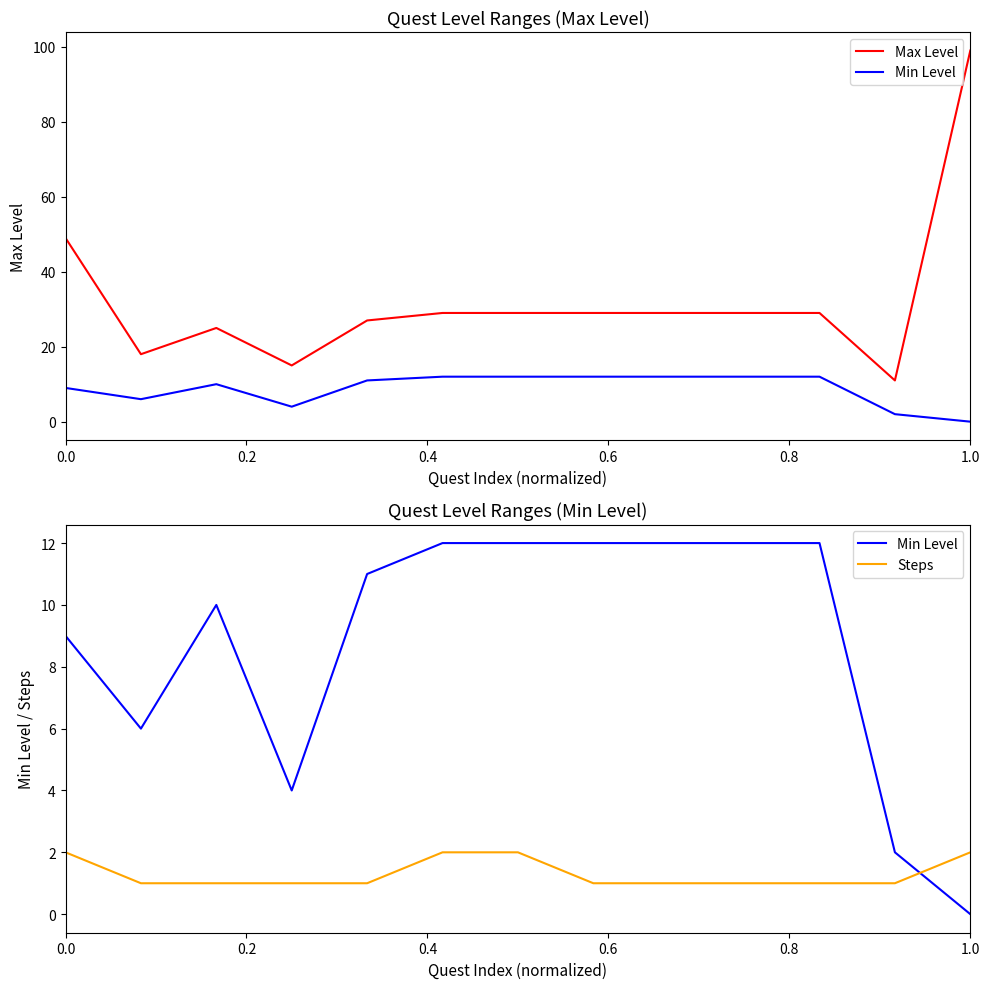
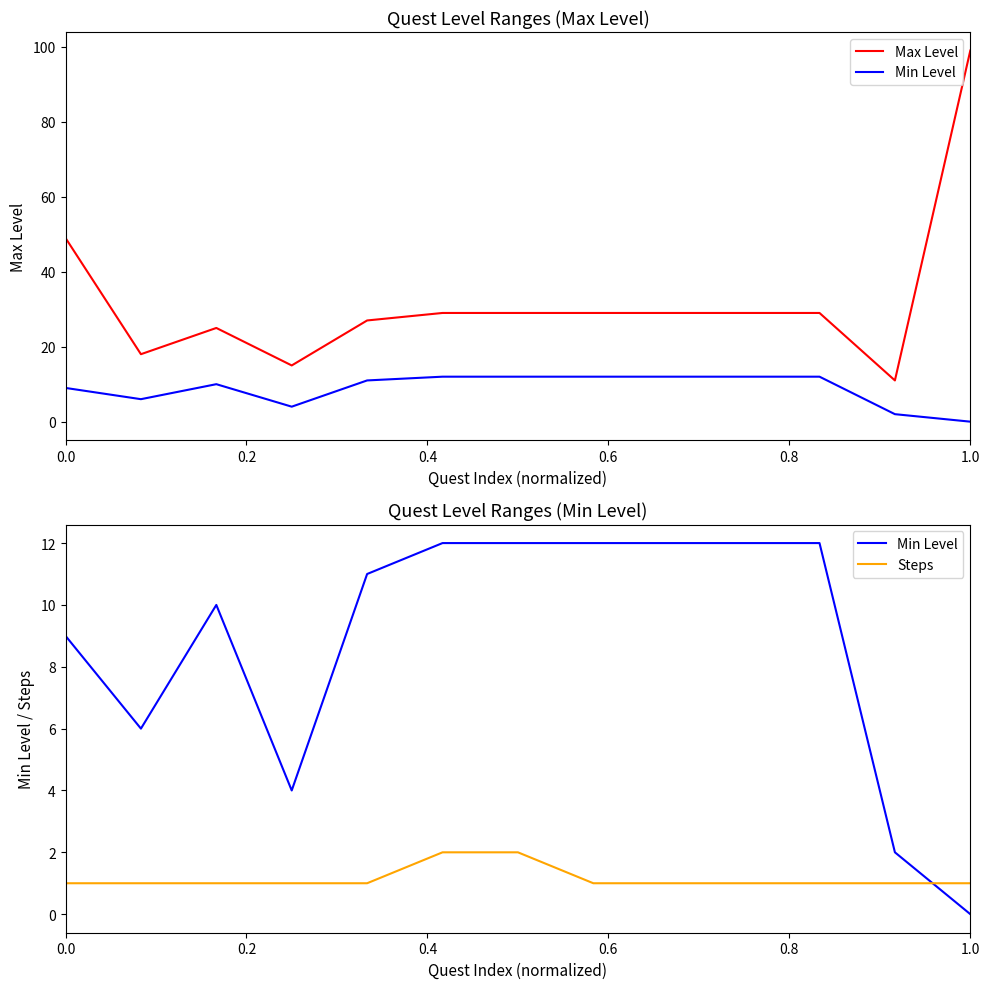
Quest Level Ranges (Min Level), Steps, 0.0: 2 -> 1
Quest Level Ranges (Min Level), Steps, 1.0: 2 -> 1
